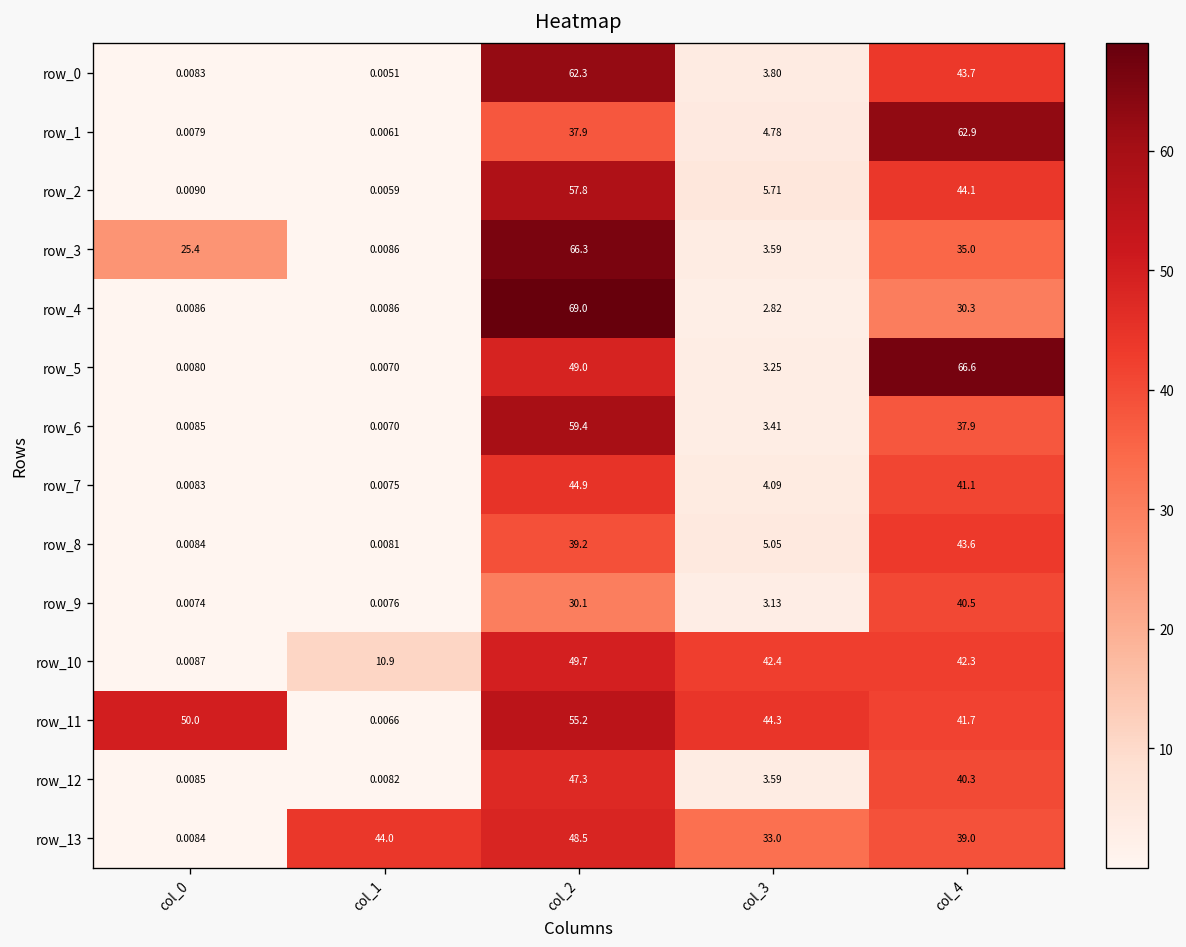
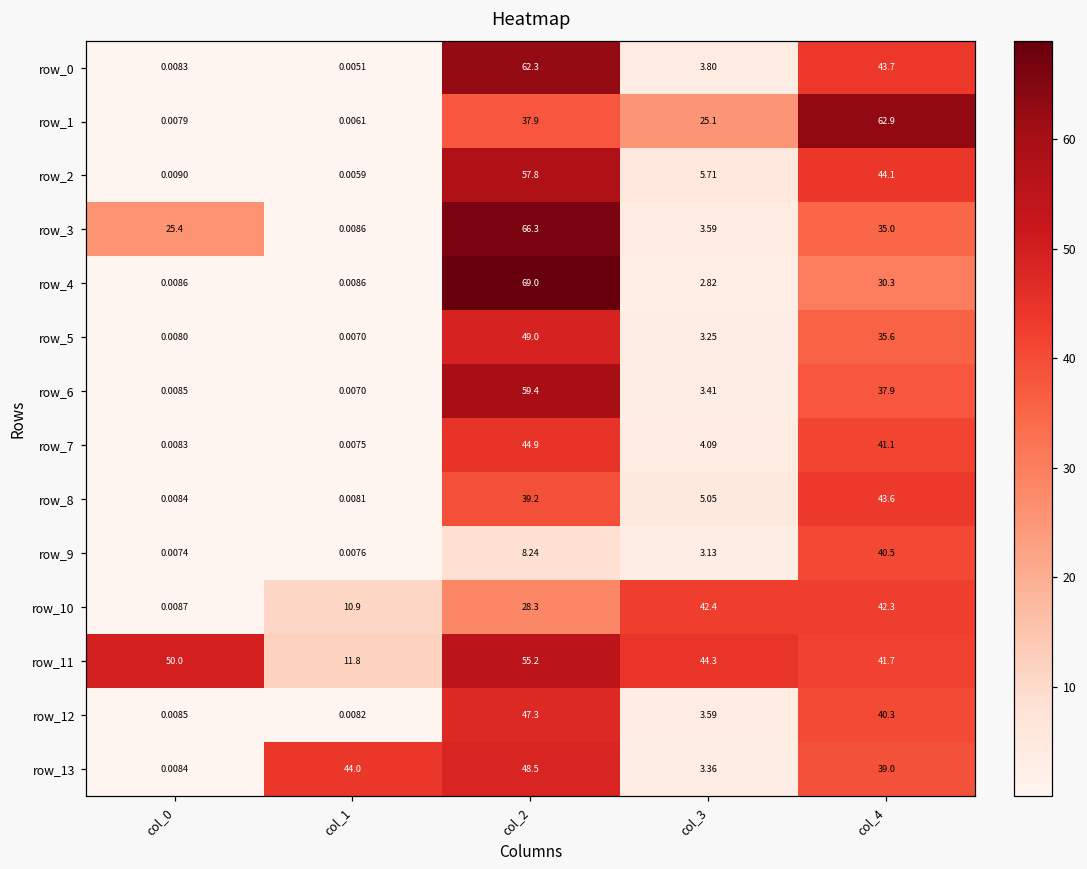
row_1, col_3: 4.78 -> 25.1
row_5, col_4: 66.6 -> 35.6
row_9, col_2: 30.1 -> 8.24
row_10, col_2: 49.7 -> 28.3
row_11, col_1: 0.0066 -> 11.8
row_13, col_3: 33.0 -> 3.36
